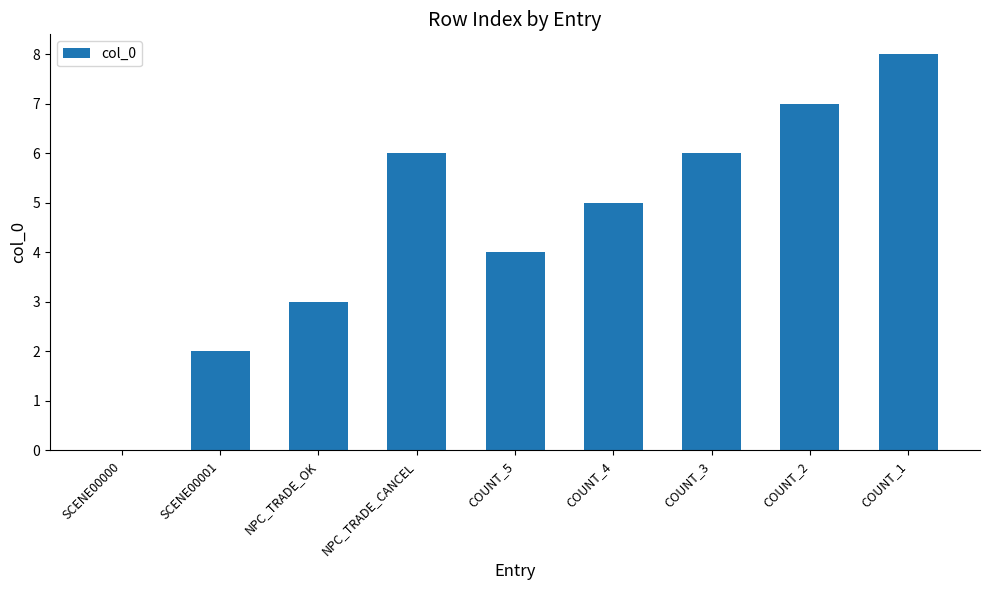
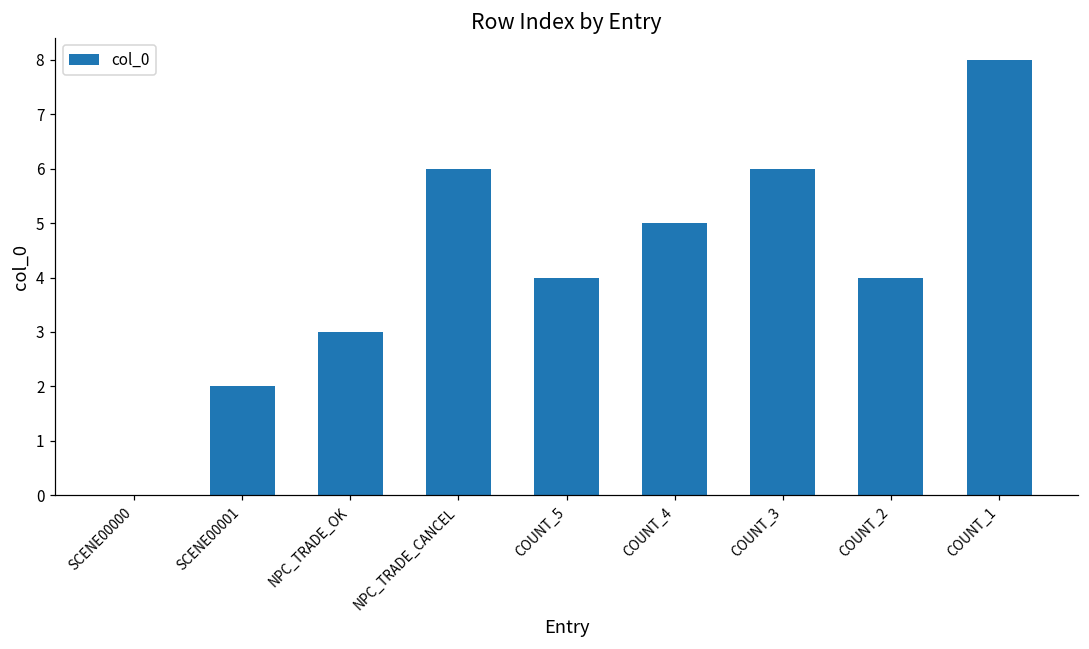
COUNT_2: 7 -> 4
